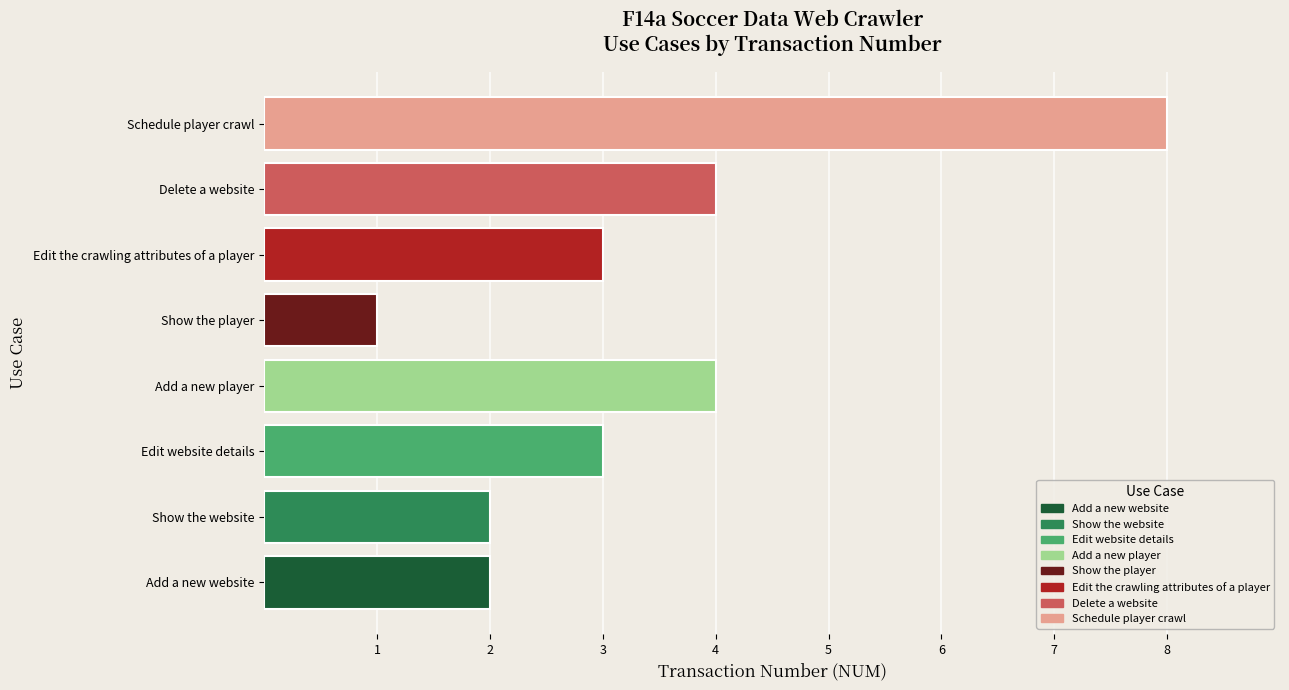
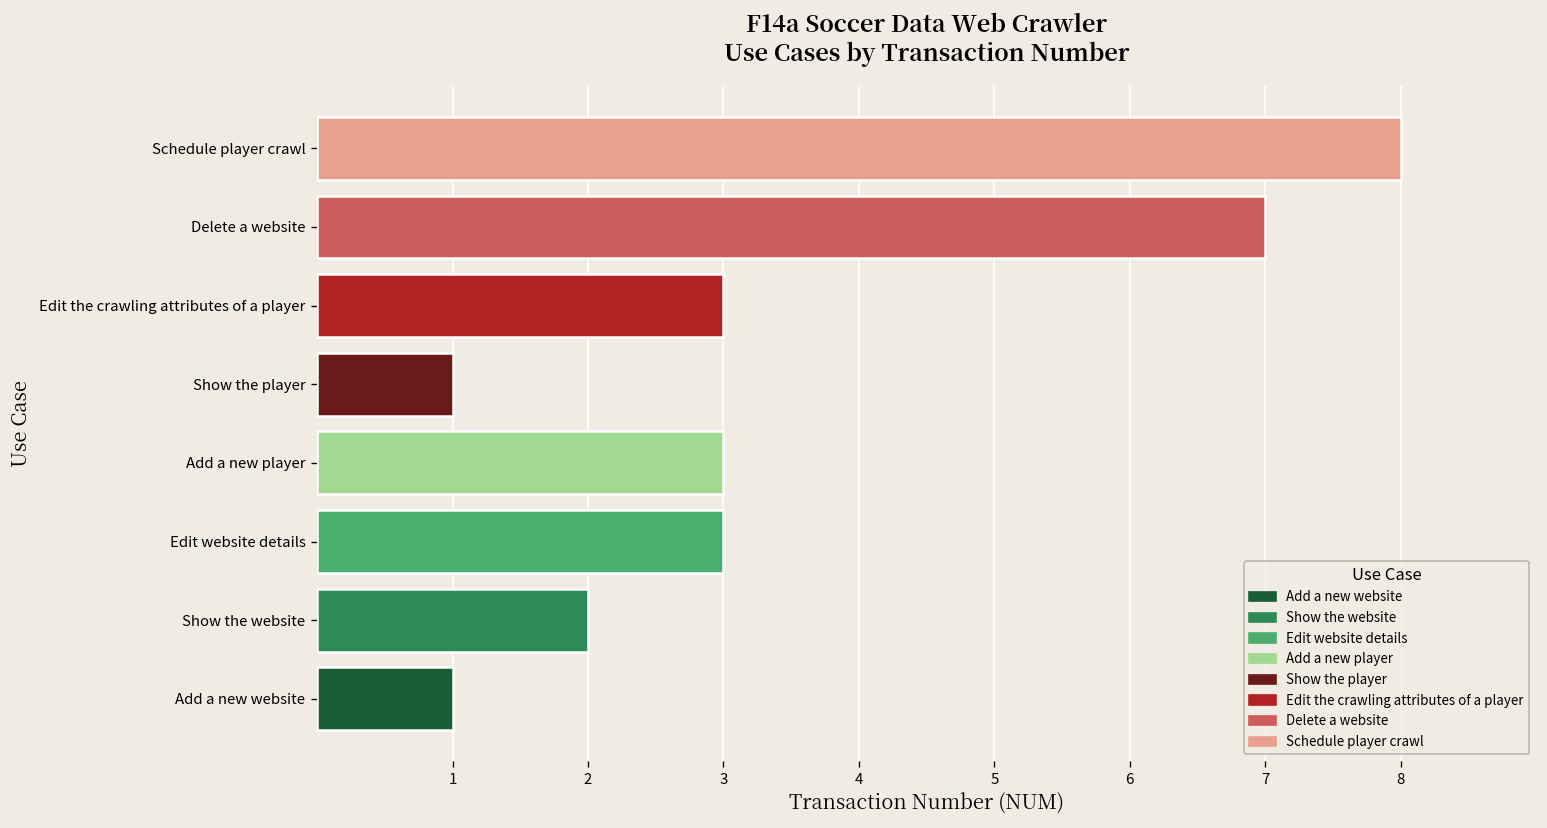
Delete a website: 4 -> 7
Add a new player: 4 -> 3
Add a new website: 2 -> 1
